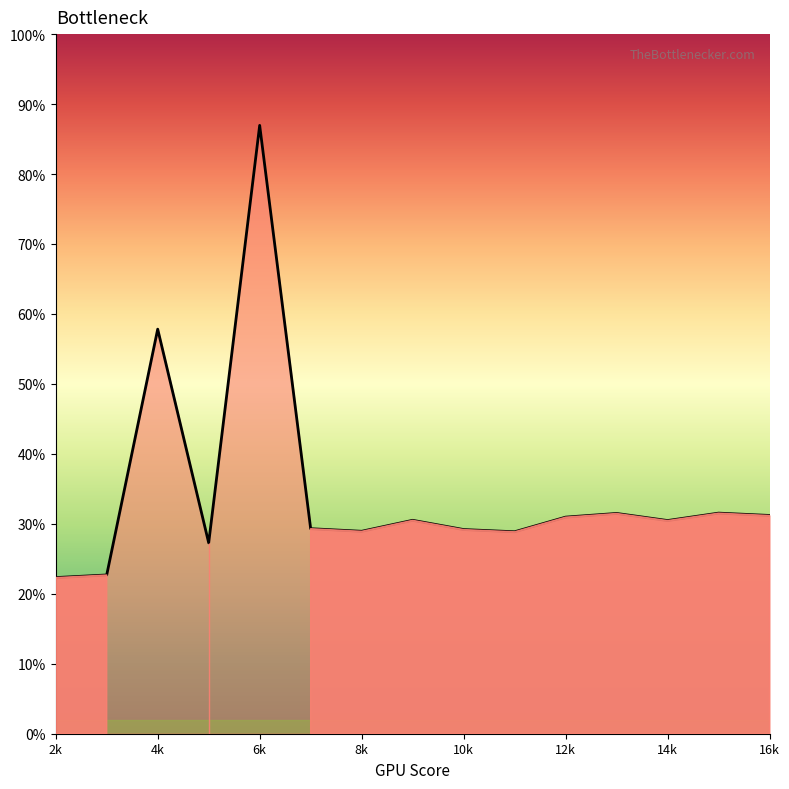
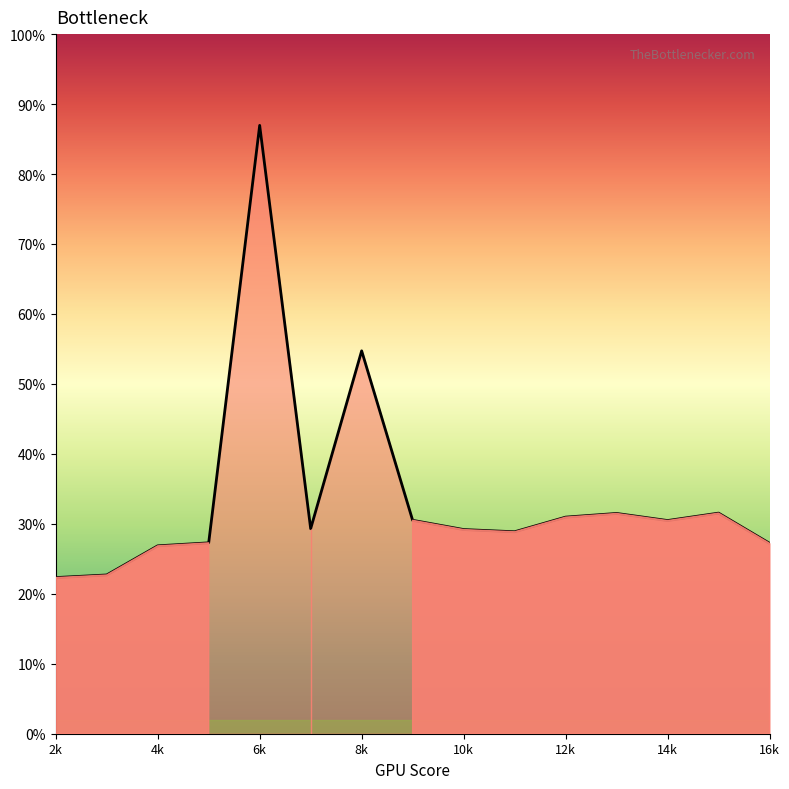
4k: 58% -> 27%
8k: 29% -> 55%
16k: 31% -> 27%
